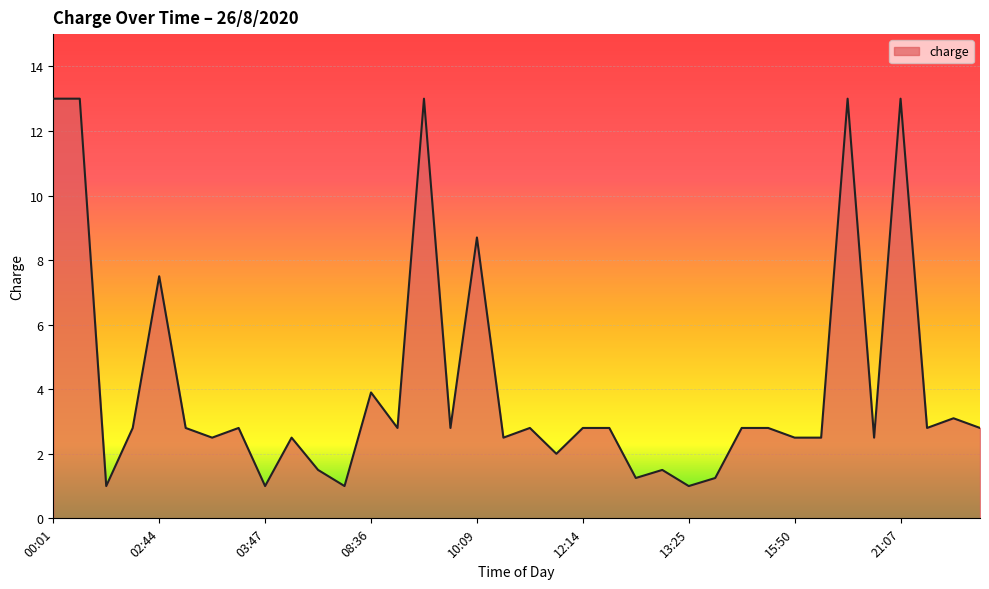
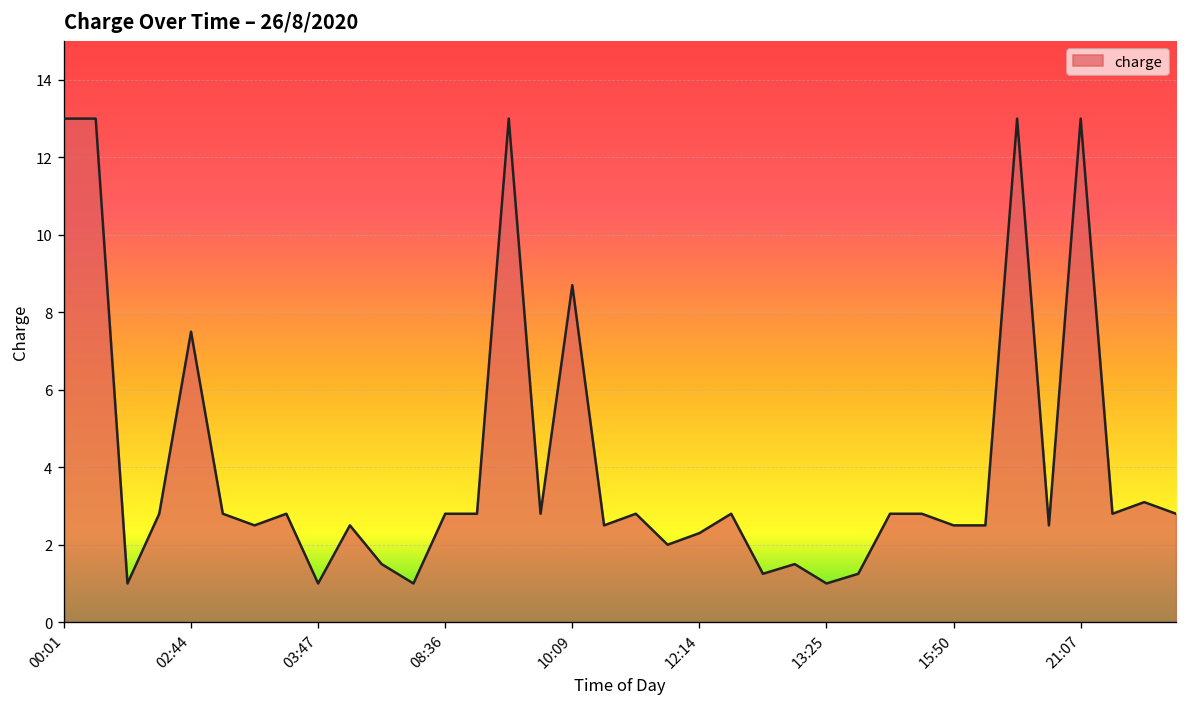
08:36: 3.9 -> 2.8
12:14: 2.8 -> 2.3
